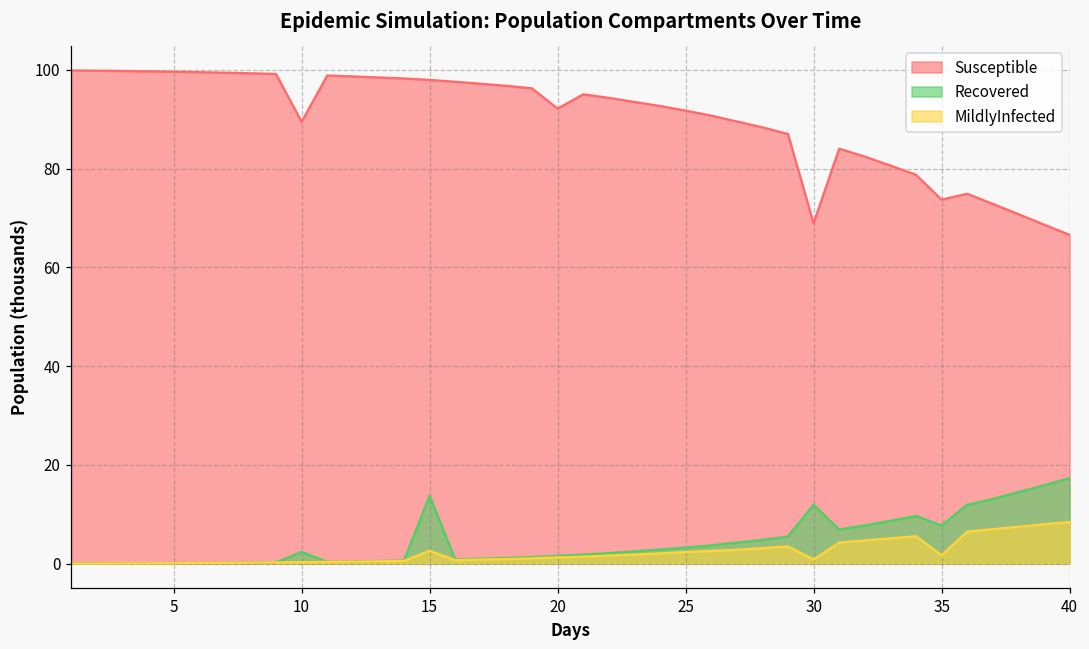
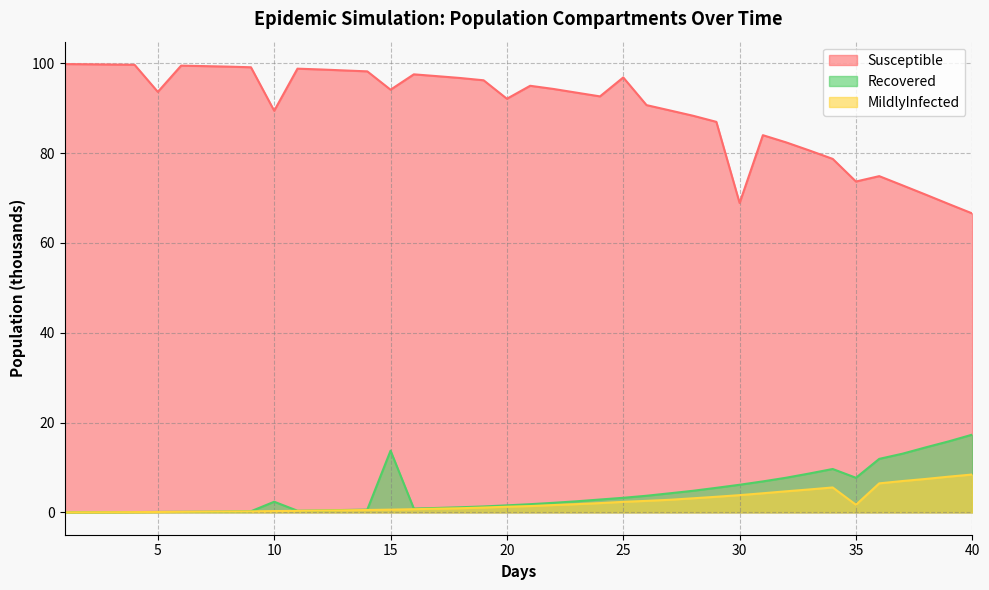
Susceptible, 5: 100 -> 94
Susceptible, 15: 98 -> 94
MildlyInfected, 15: 3 -> 1
Susceptible, 25: 92 -> 97
Recovered, 30: 12 -> 6
MildlyInfected, 30: 1 -> 4
